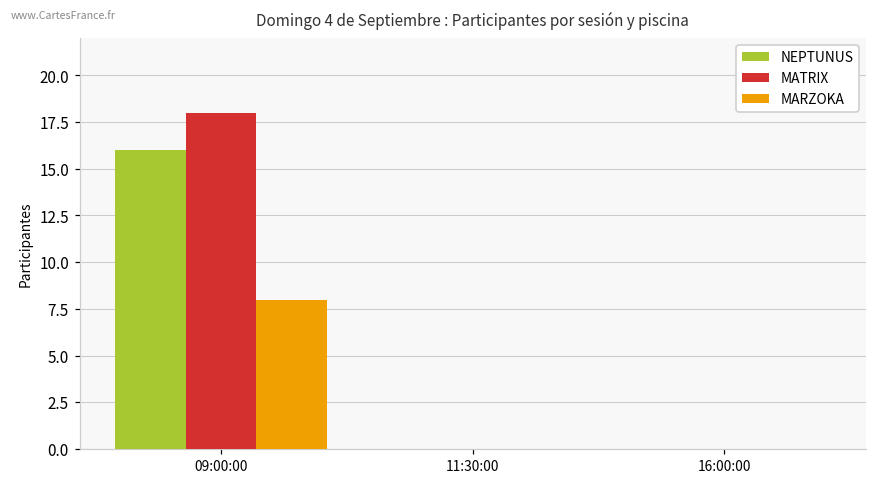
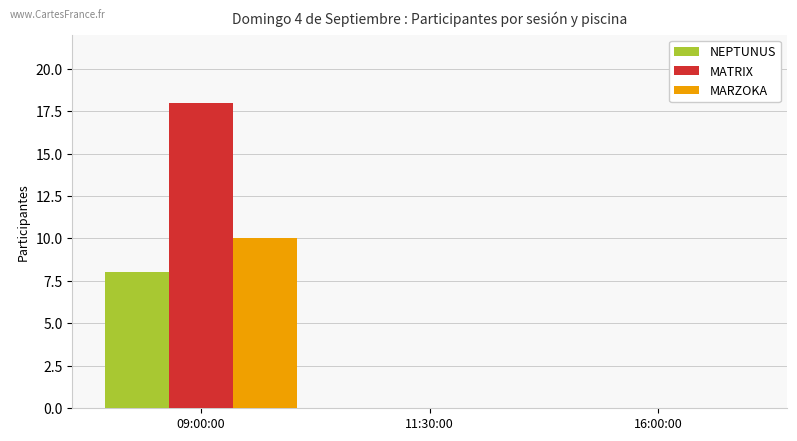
NEPTUNUS, 09:00:00: 16 -> 8
MARZOKA, 09:00:00: 8 -> 10
